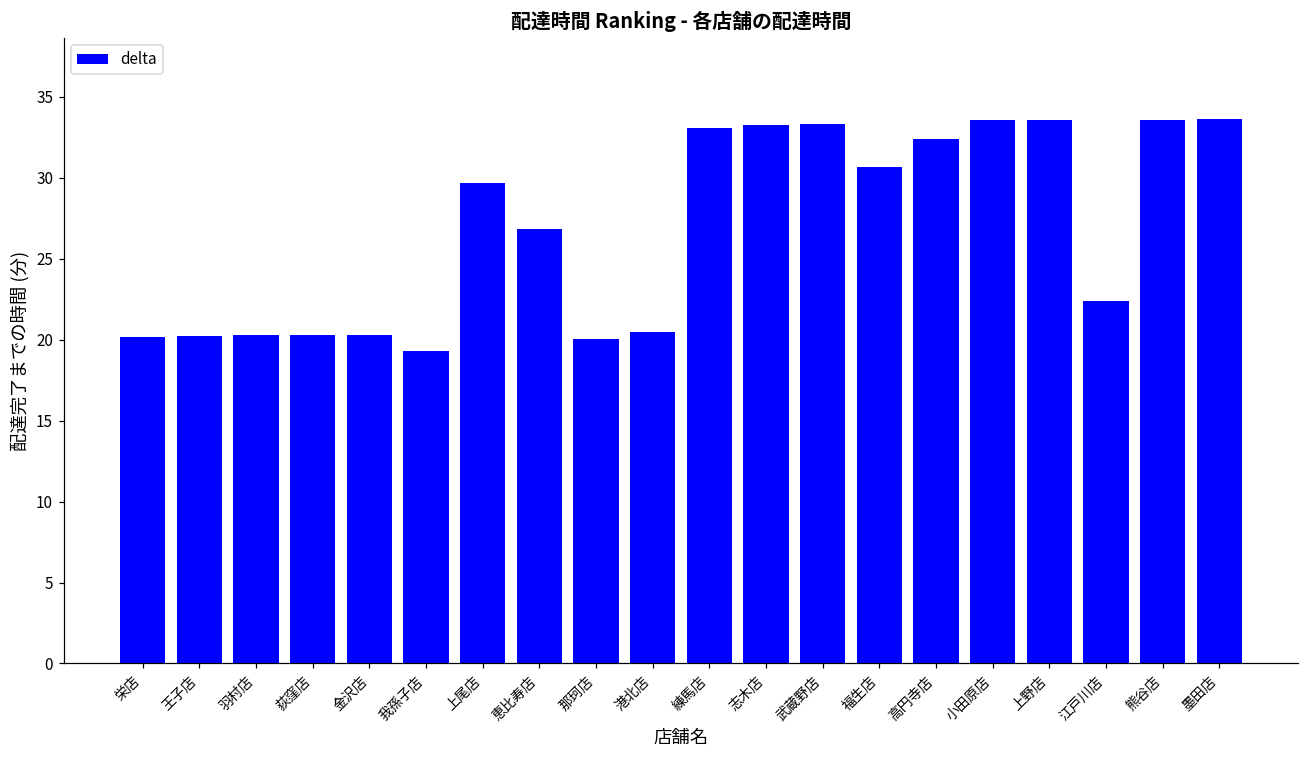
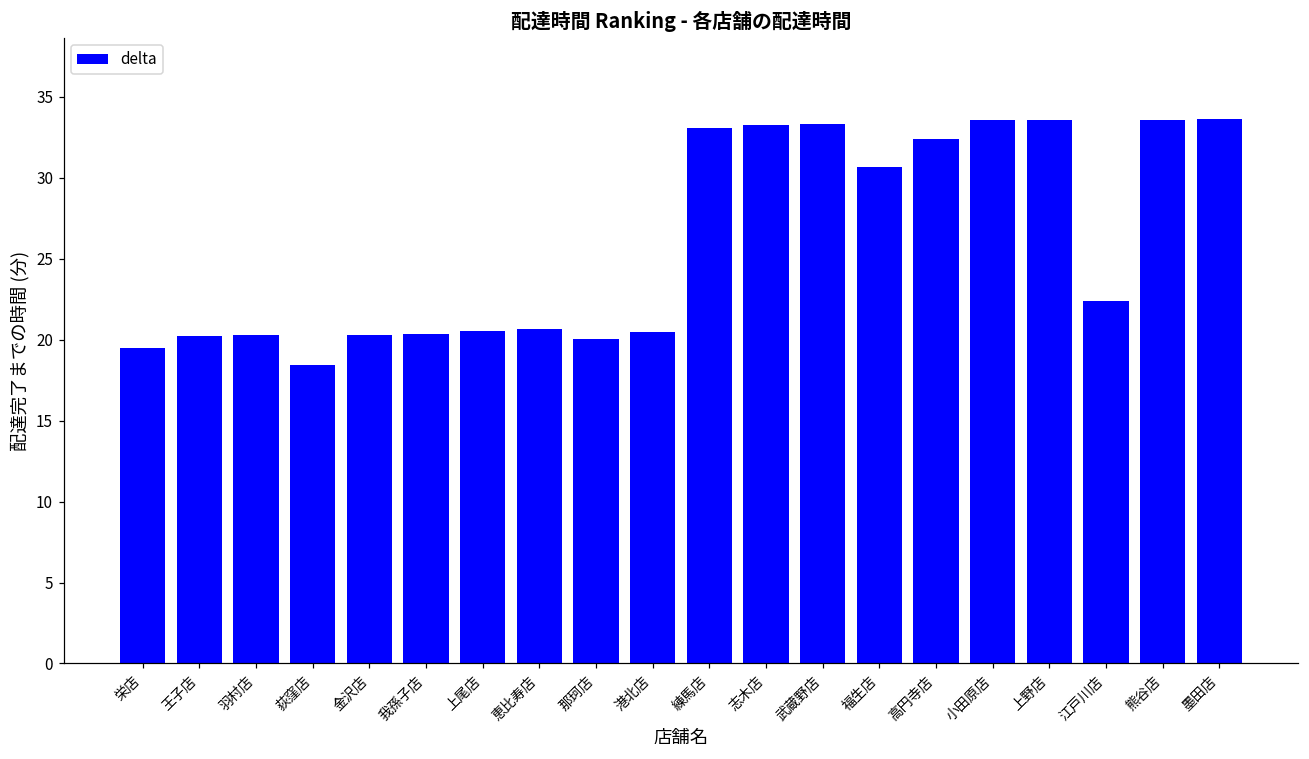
栄店: 20.1 -> 19.5
荻窪店: 20.3 -> 18.4
我孫子店: 19.3 -> 20.3
上尾店: 29.7 -> 20.5
恵比寿店: 26.8 -> 20.7
